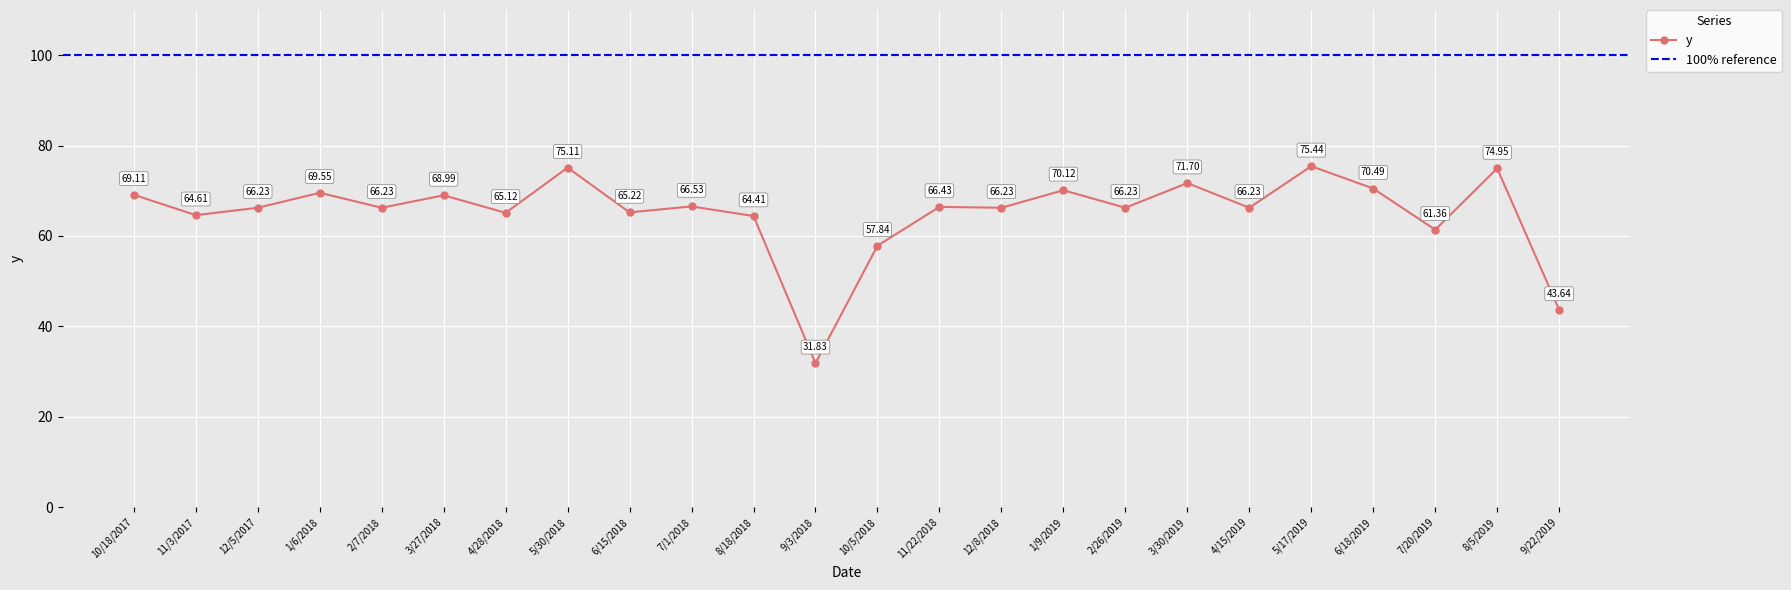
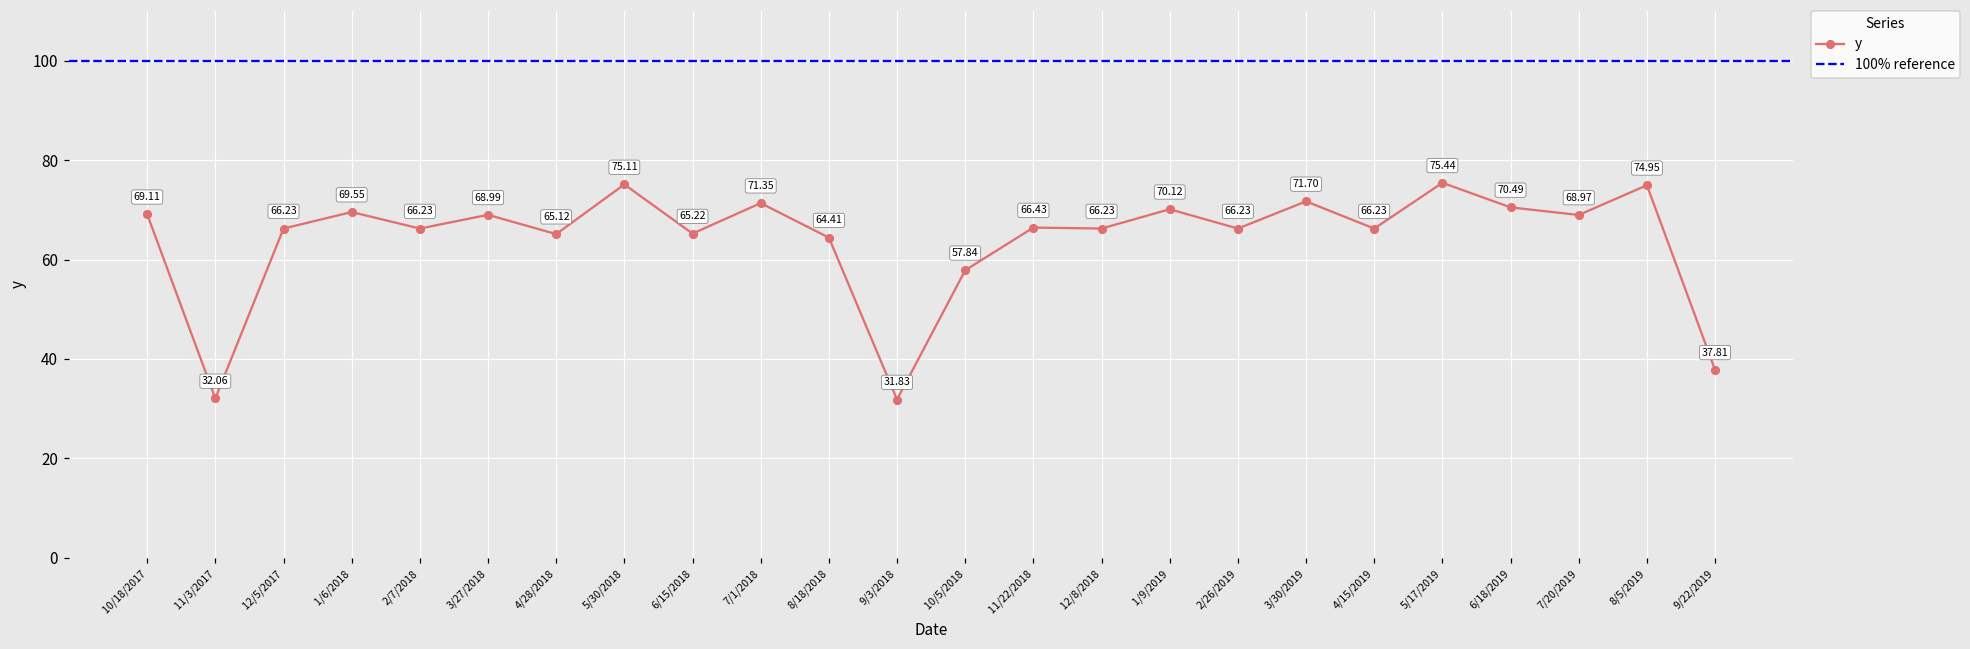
11/3/2017: 64.61 -> 32.06
7/1/2018: 66.53 -> 71.35
7/20/2019: 61.36 -> 68.97
9/22/2019: 43.64 -> 37.81
